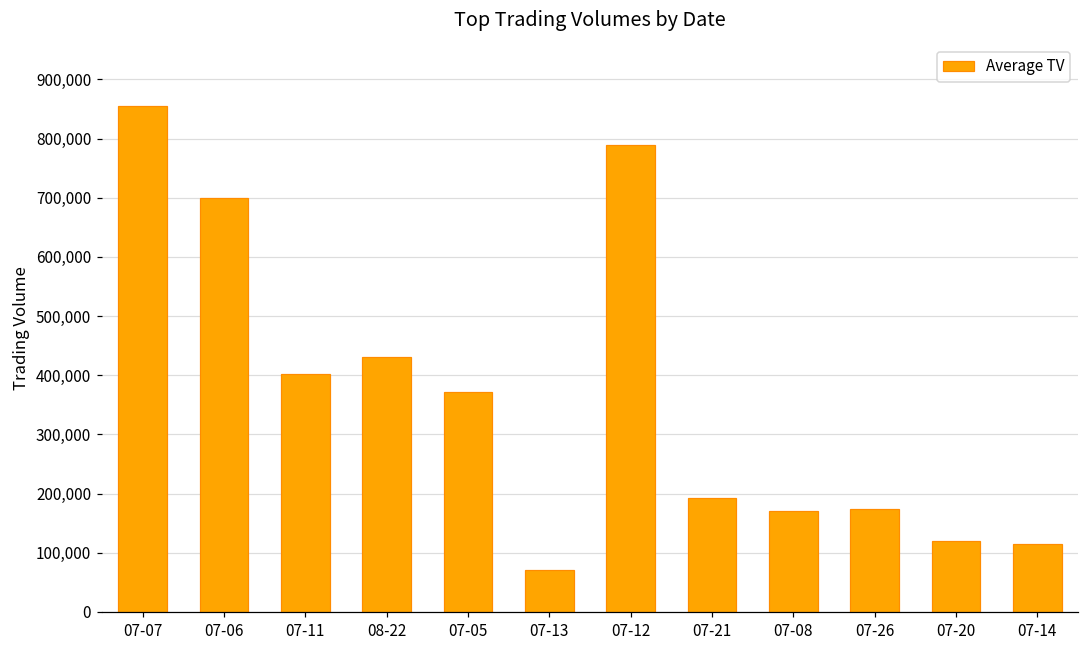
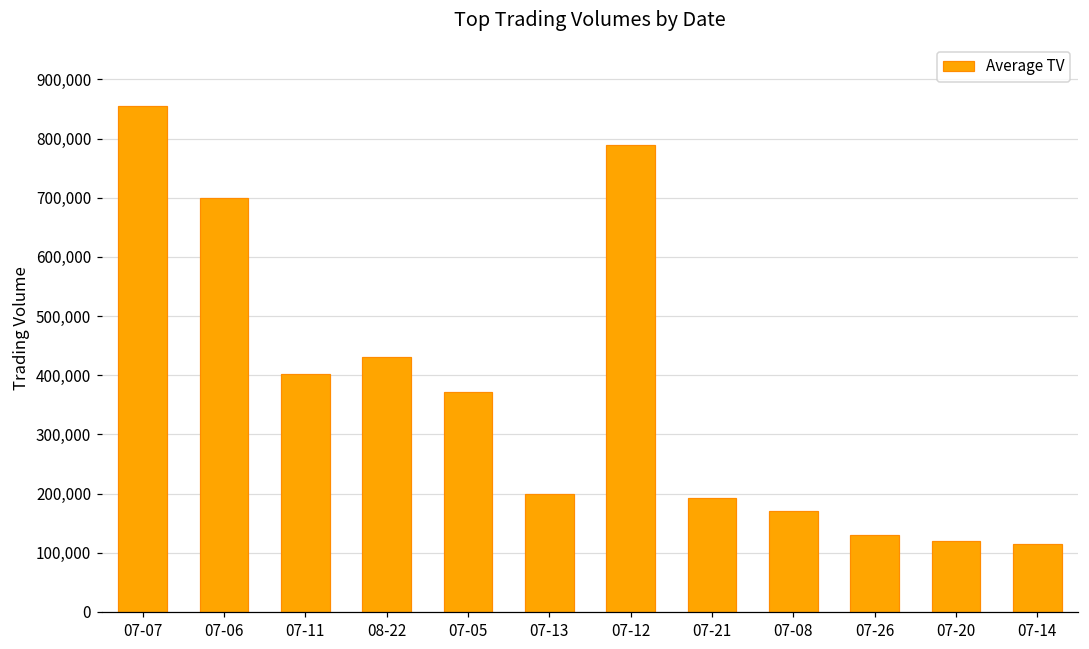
07-13: 70,000 -> 200,000
07-26: 170,000 -> 130,000
